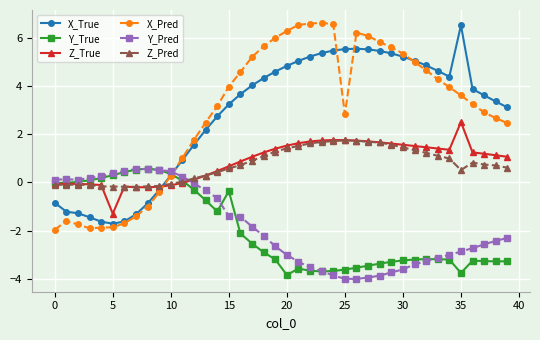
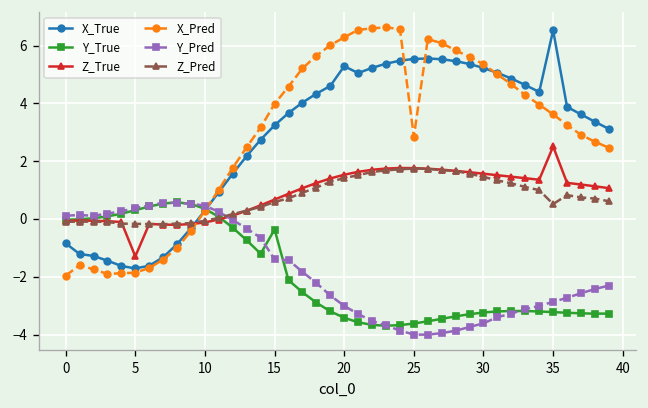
X_True, 20: 4.8 -> 5.3
Y_True, 20: -3.8 -> -3.4
Y_True, 35: -3.8 -> -3.2
